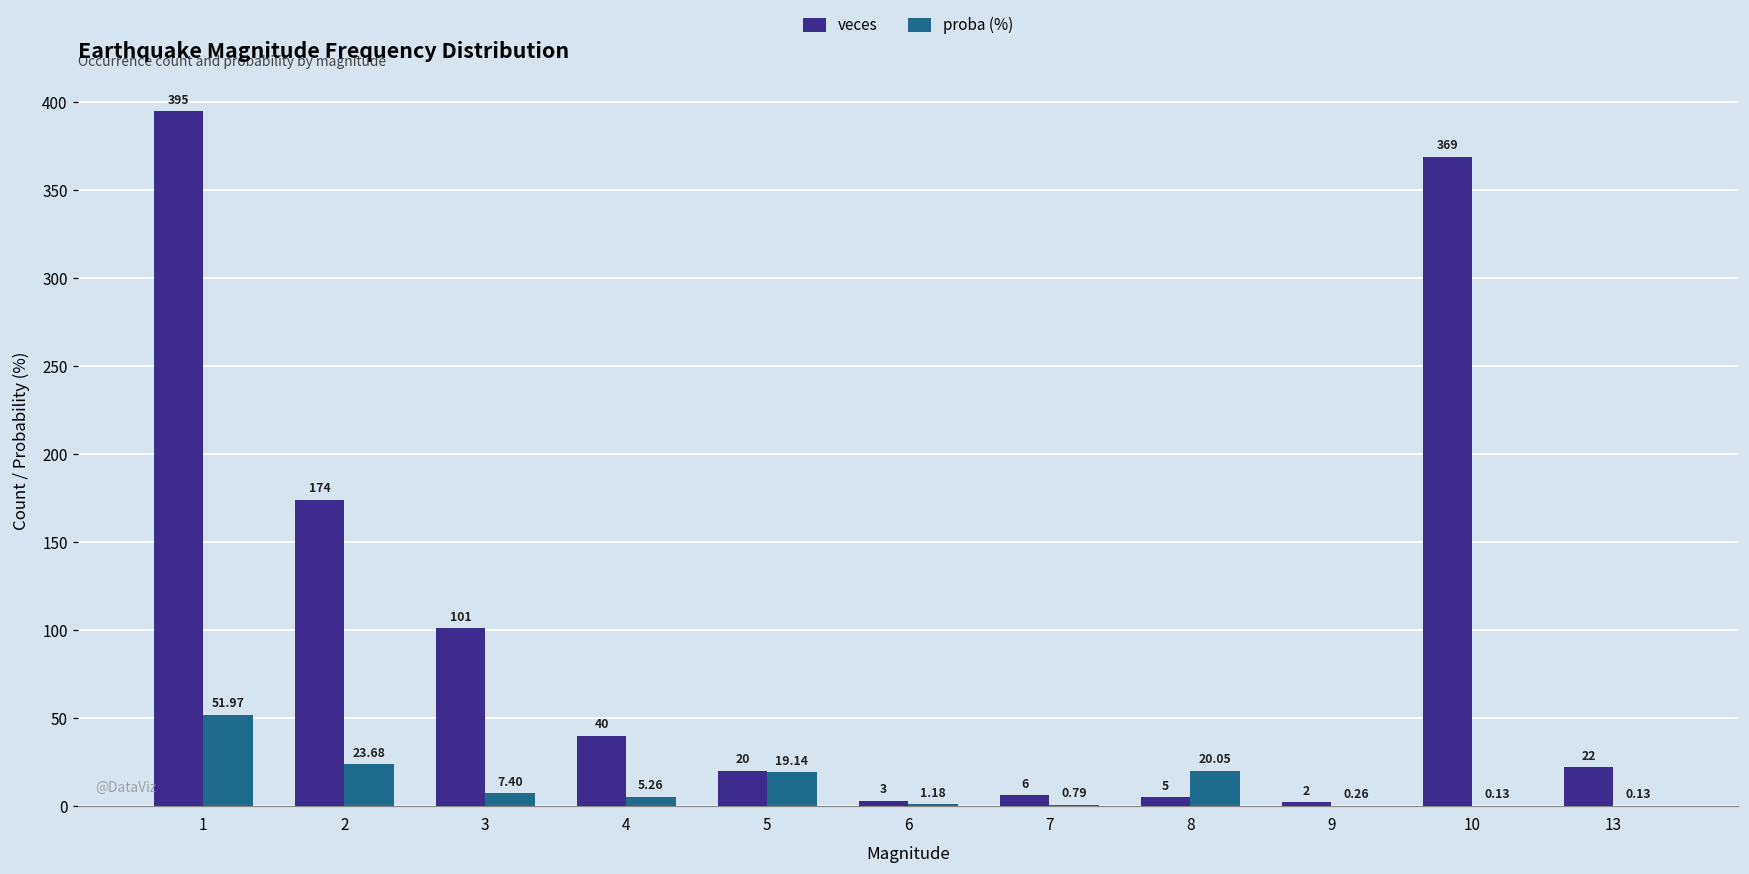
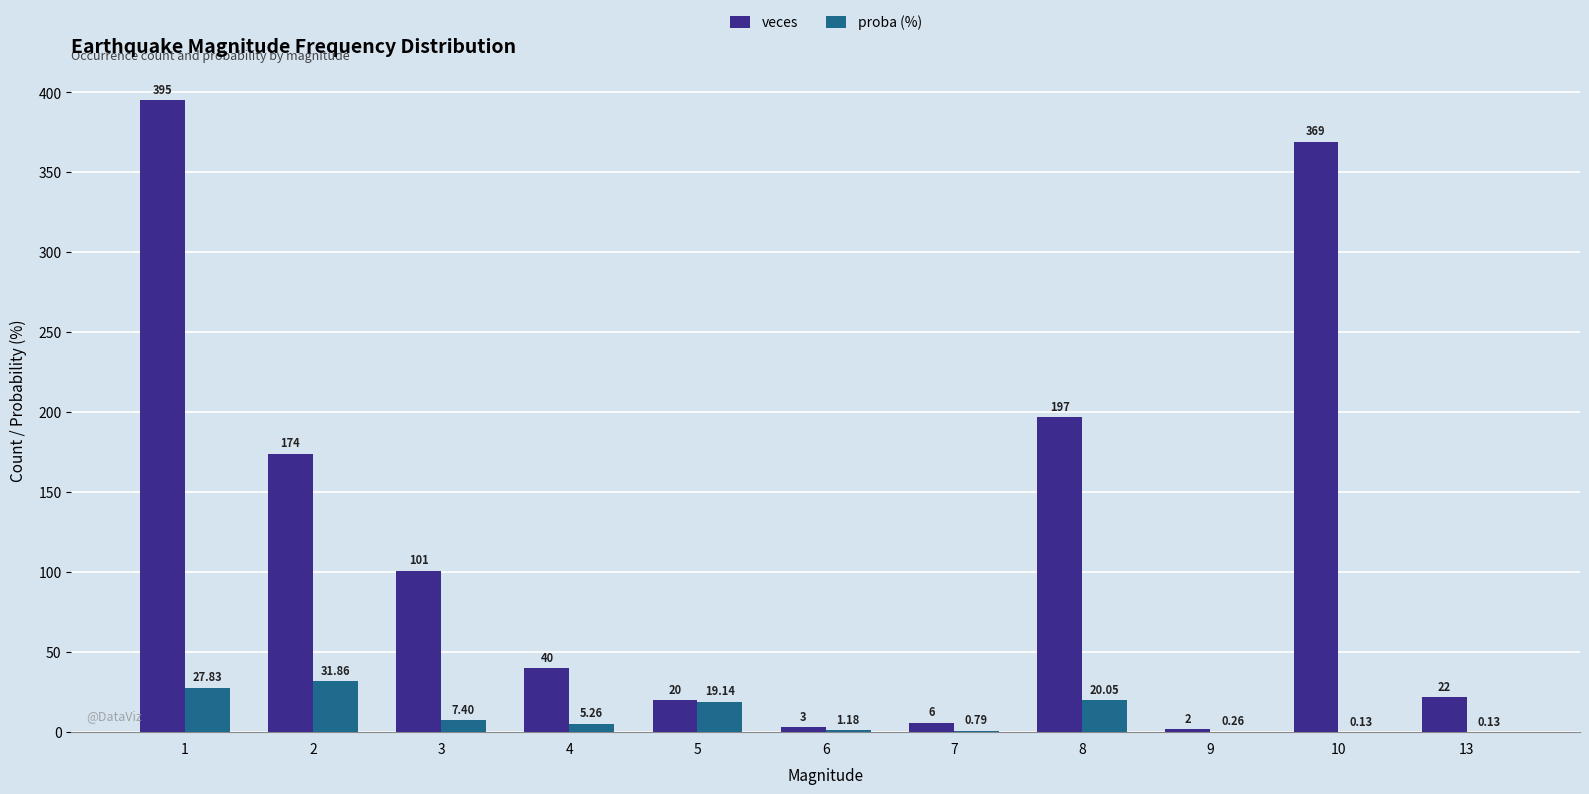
proba (%), 1: 51.97 -> 27.83
proba (%), 2: 23.68 -> 31.86
veces, 8: 5 -> 197
